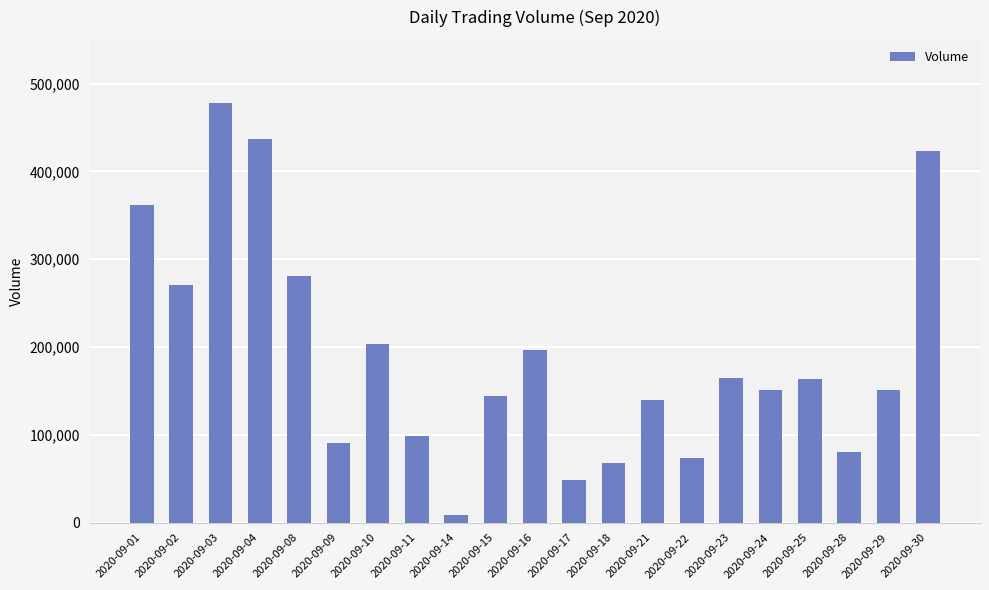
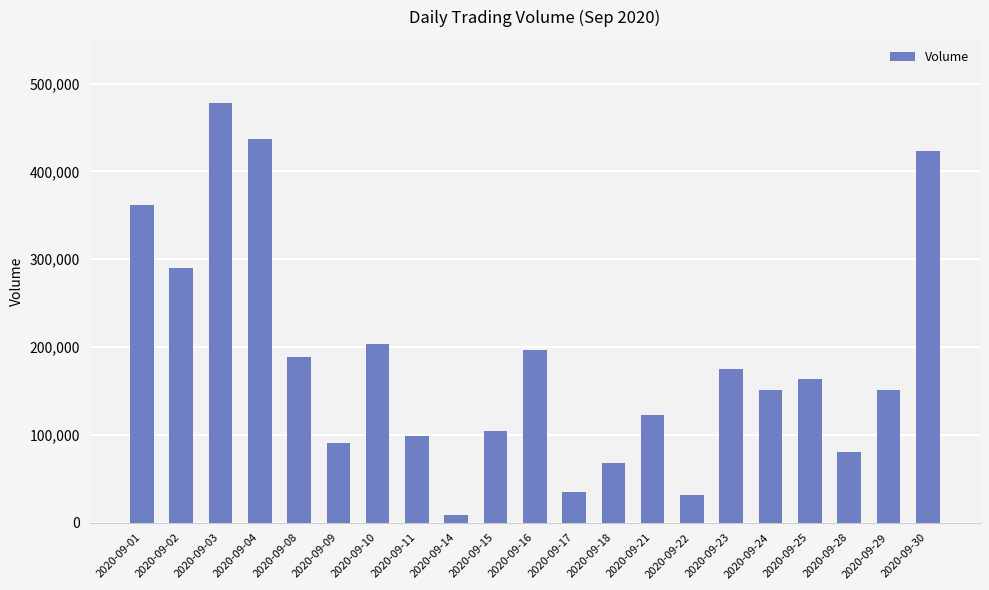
2020-09-02: 270,000 -> 290,000
2020-09-08: 280,000 -> 190,000
2020-09-15: 140,000 -> 100,000
2020-09-17: 50,000 -> 30,000
2020-09-21: 140,000 -> 120,000
2020-09-22: 70,000 -> 30,000
2020-09-23: 170,000 -> 180,000
